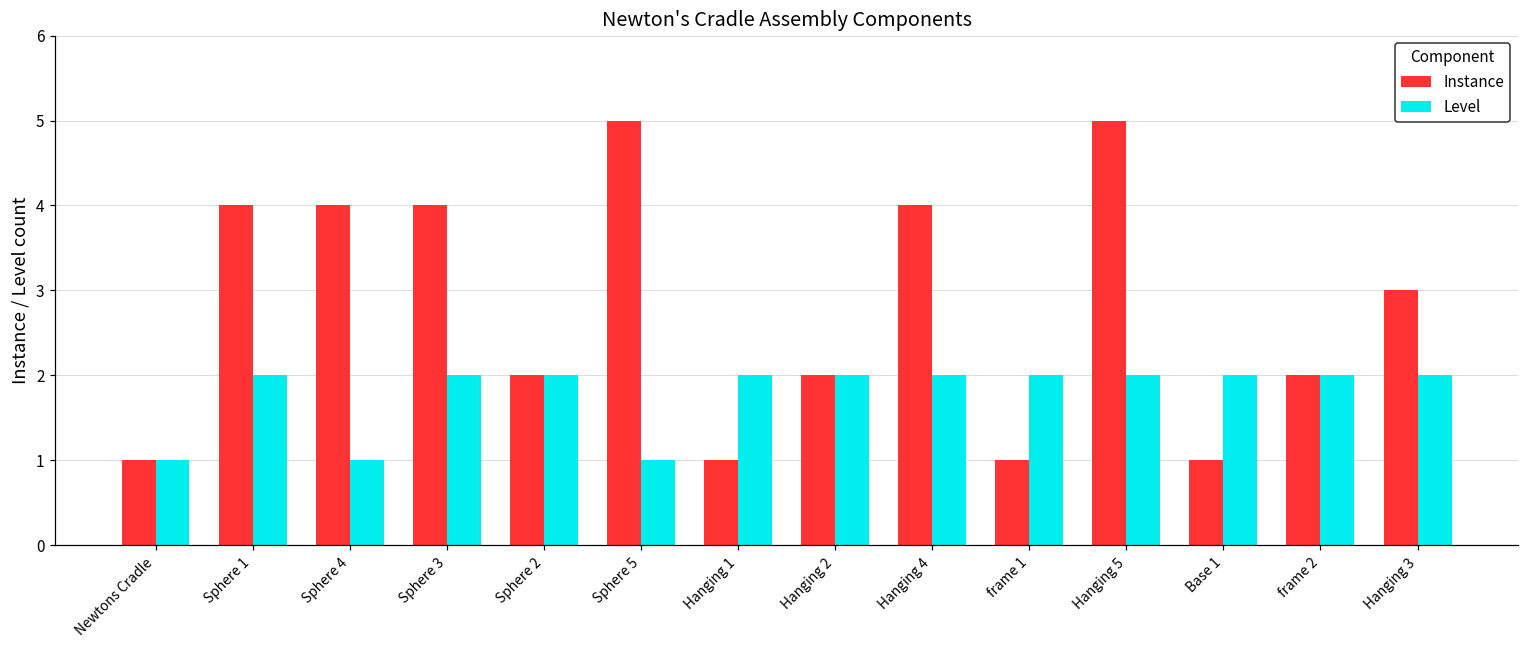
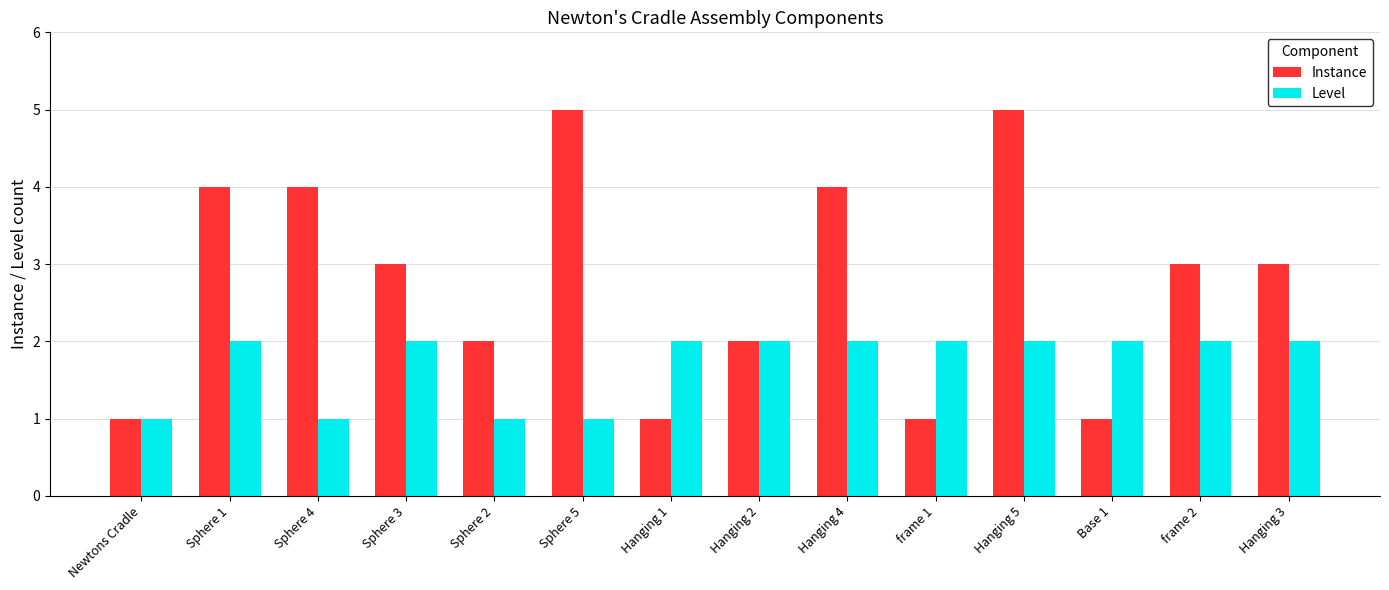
Instance, Sphere 3: 4 -> 3
Level, Sphere 2: 2 -> 1
Instance, frame 2: 2 -> 3
